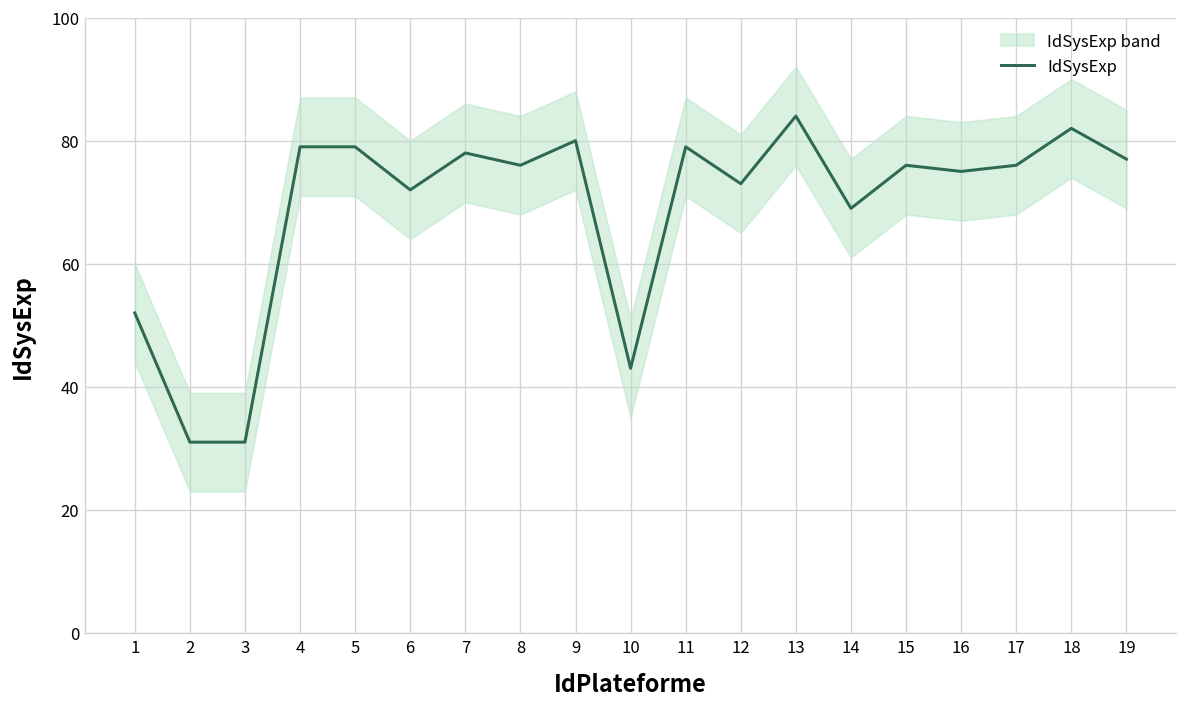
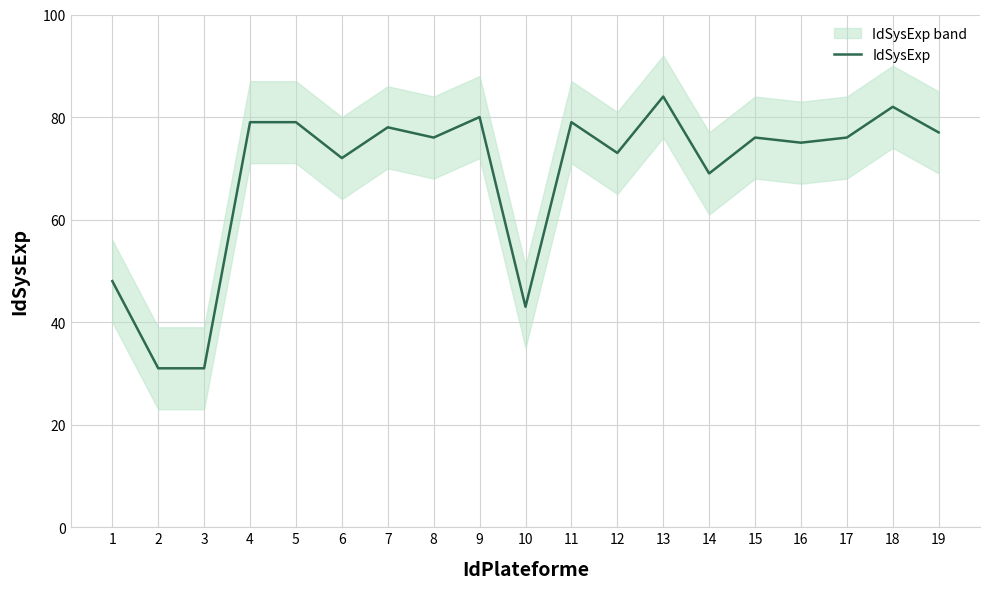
IdSysExp, 1: 52 -> 48
